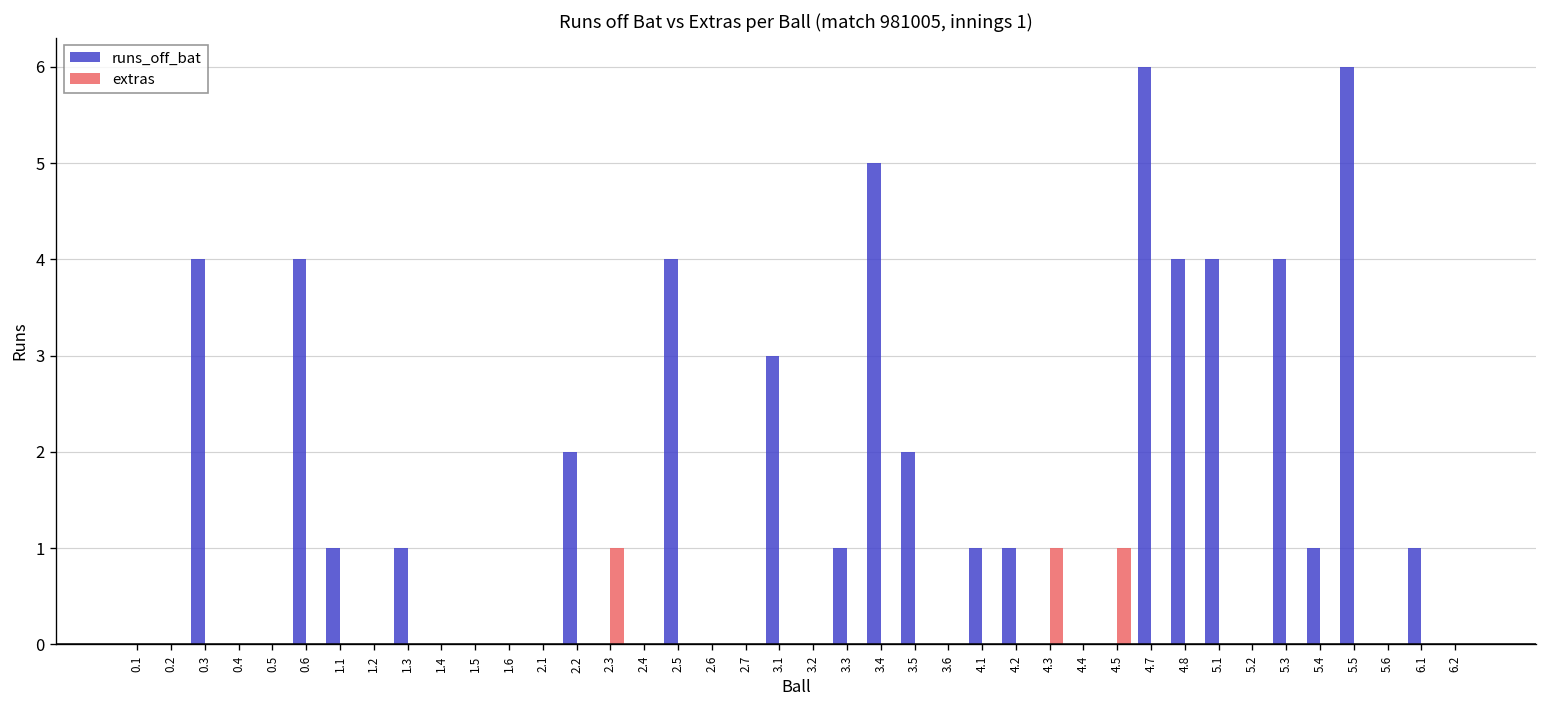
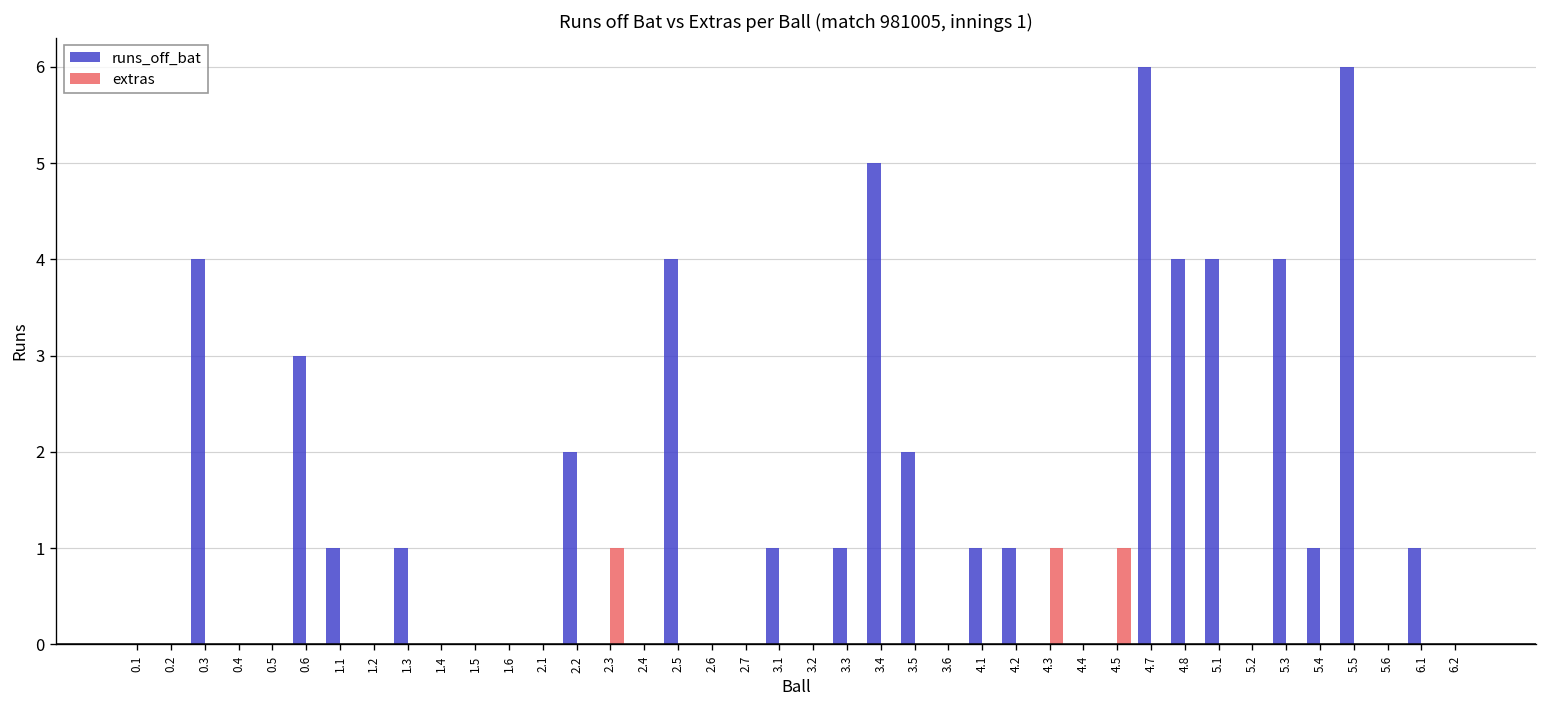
runs_off_bat, 0.6: 4 -> 3
runs_off_bat, 3.1: 3 -> 1
